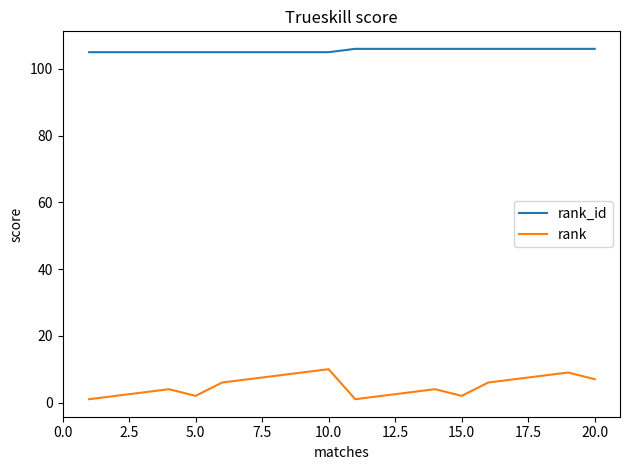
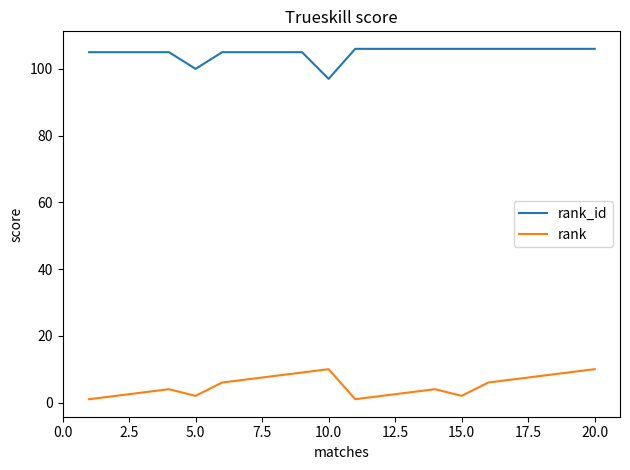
rank_id, 5.0: 105 -> 100
rank_id, 10.0: 105 -> 97
rank, 20.0: 7 -> 10
